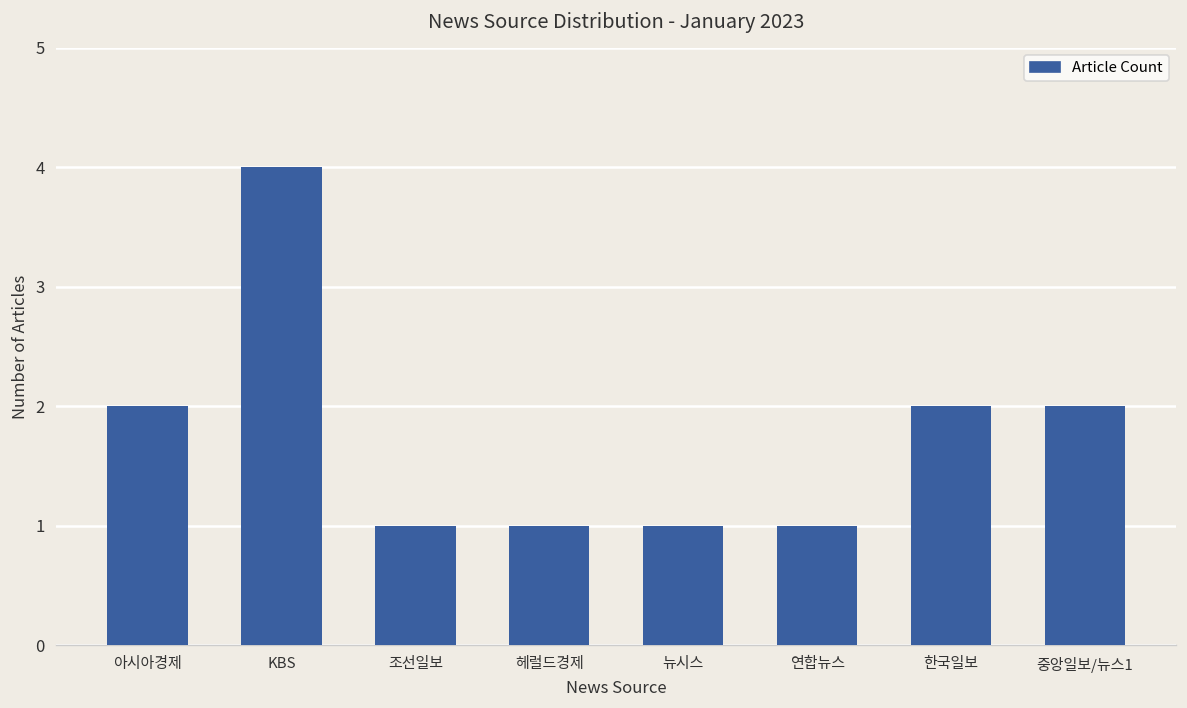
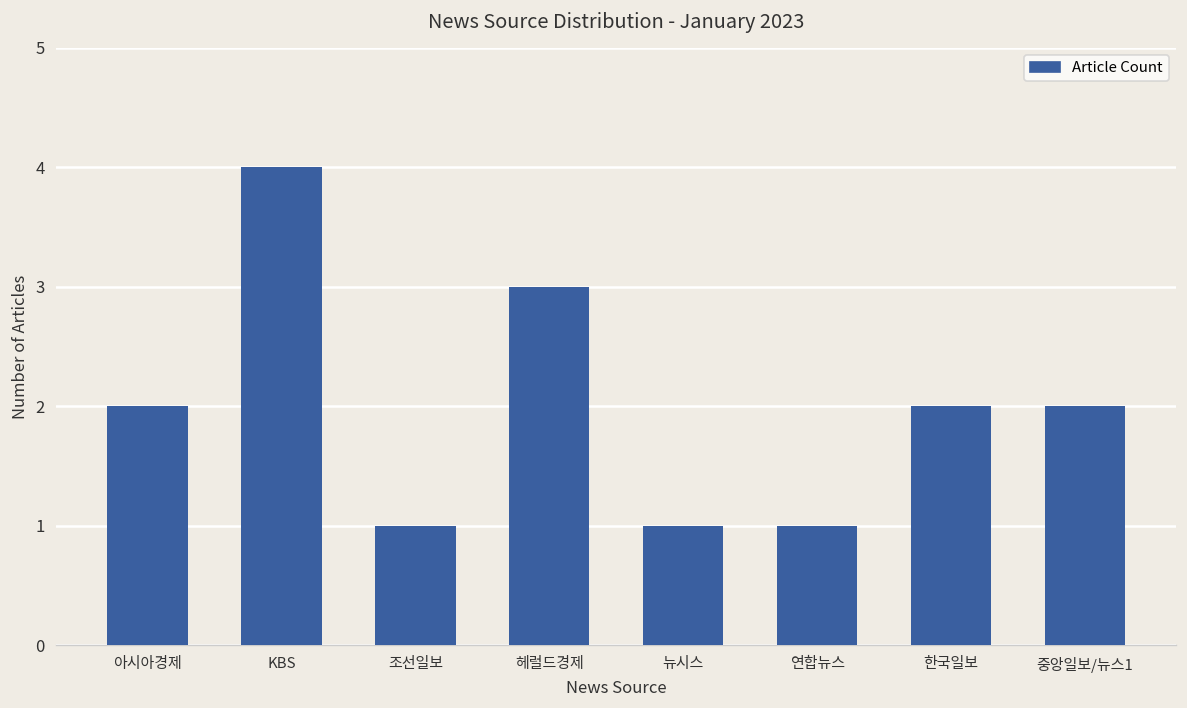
헤럴드경제: 1 -> 3
